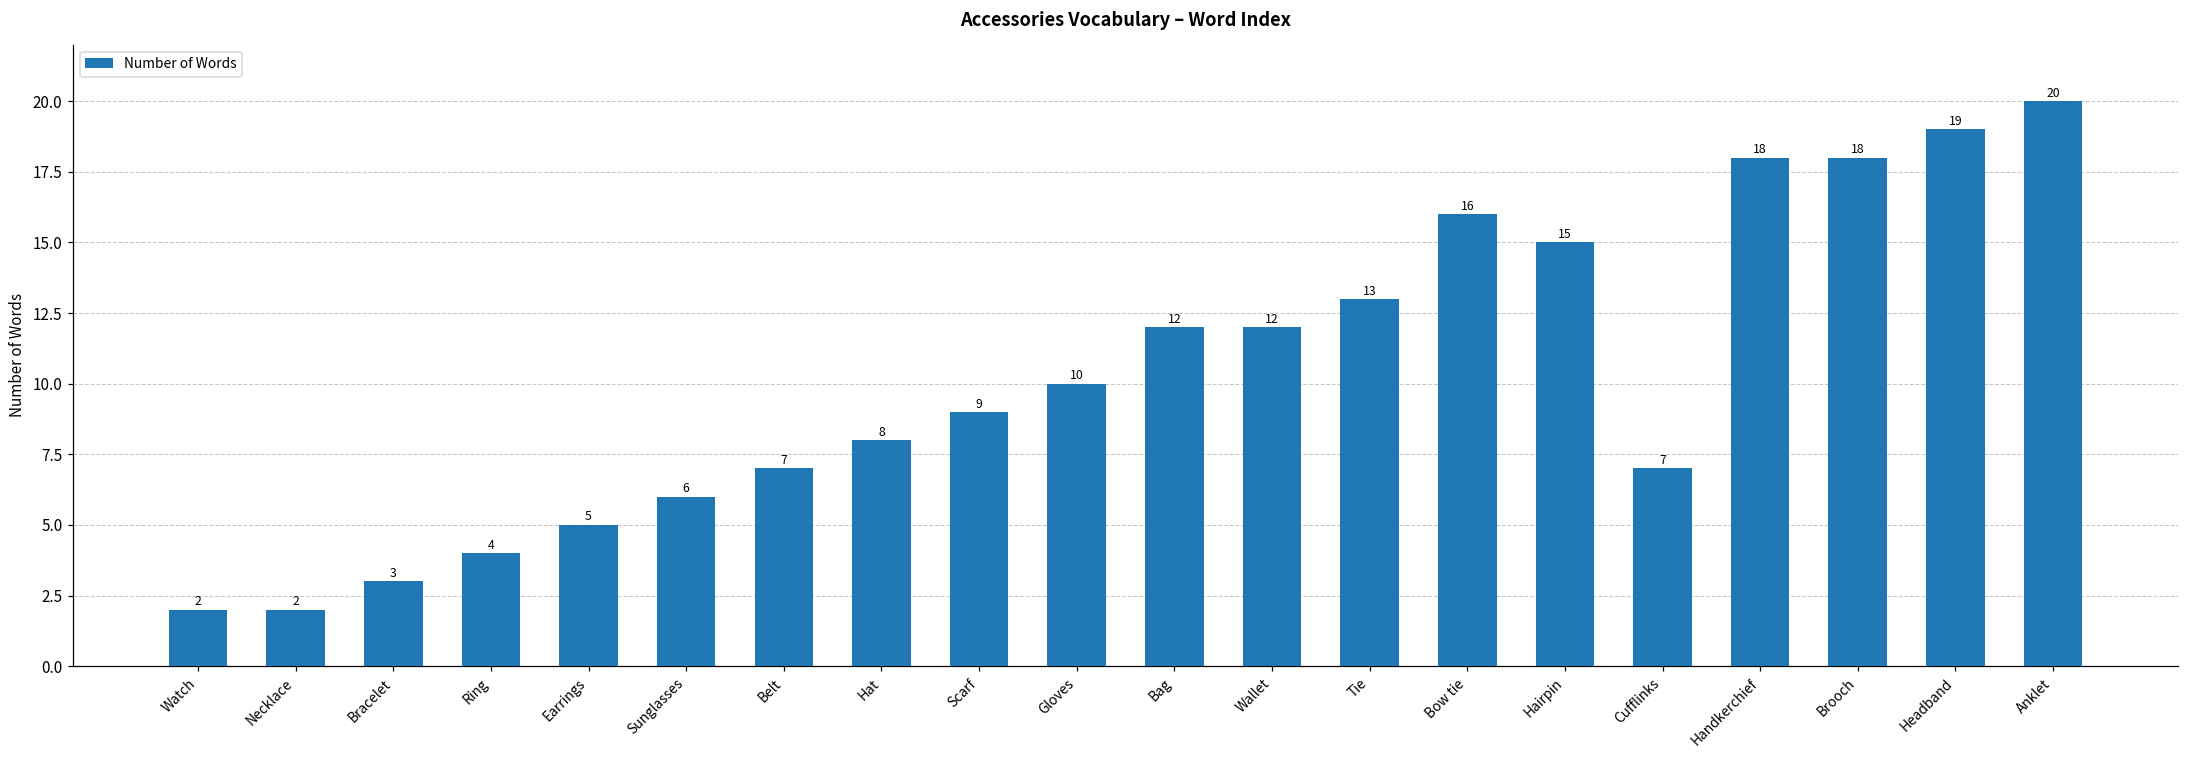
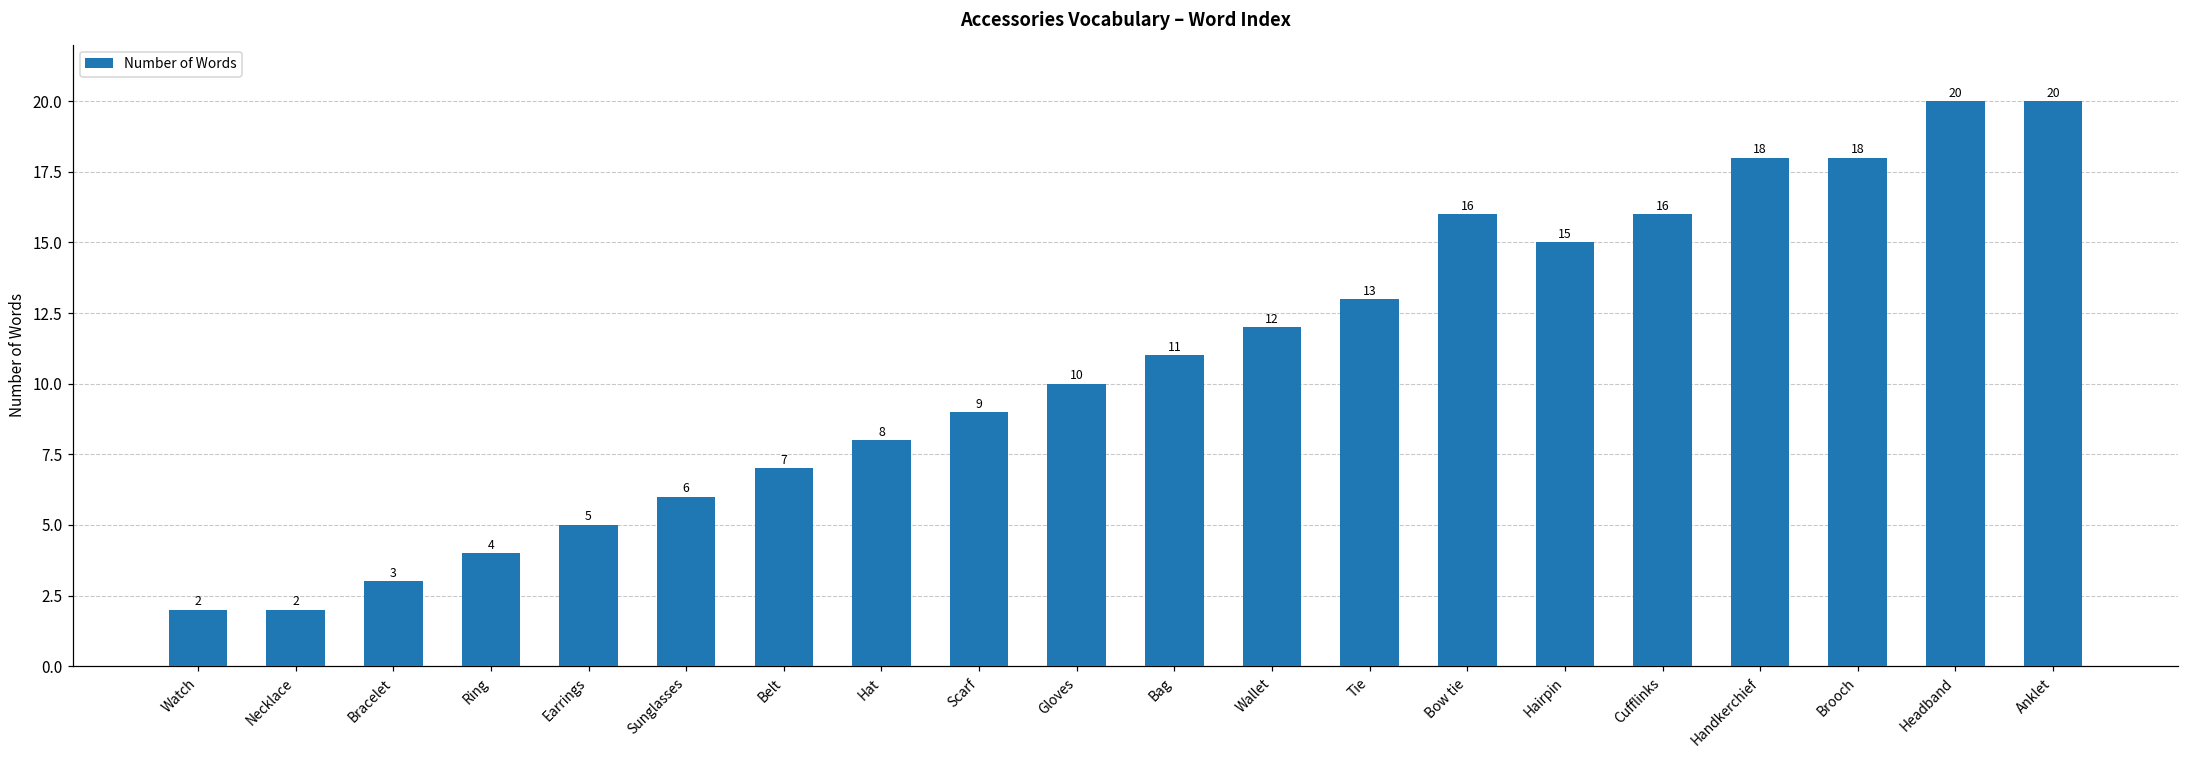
Bag: 12 -> 11
Cufflinks: 7 -> 16
Headband: 19 -> 20
